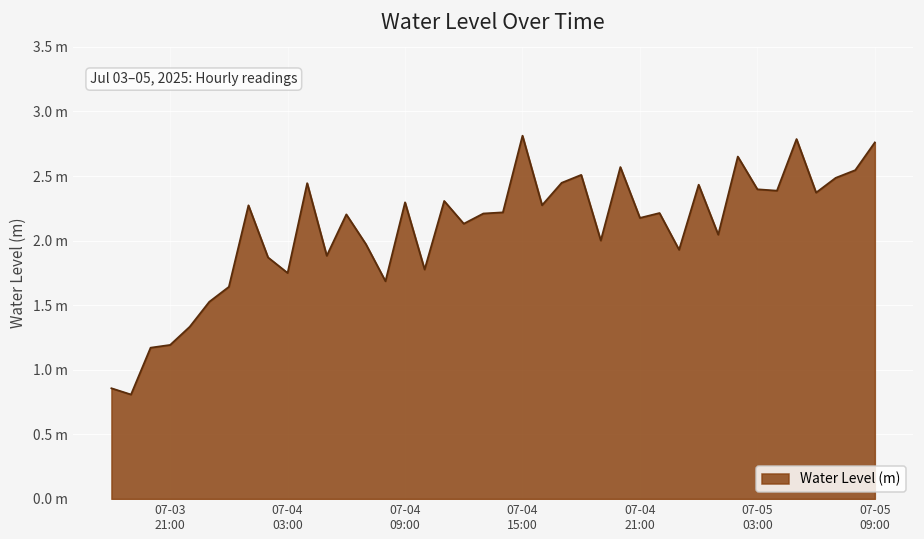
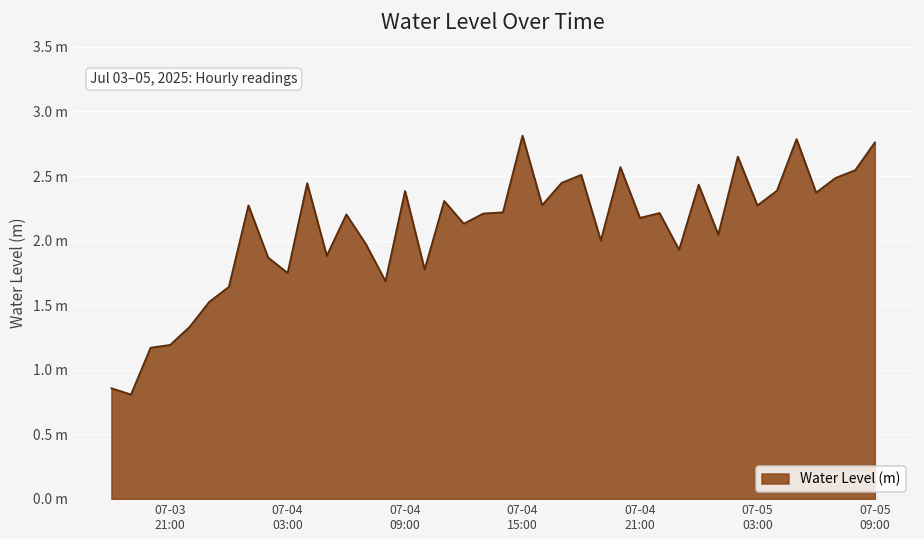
07-04 09:00: 2.30 m -> 2.38 m
07-05 03:00: 2.40 m -> 2.27 m
